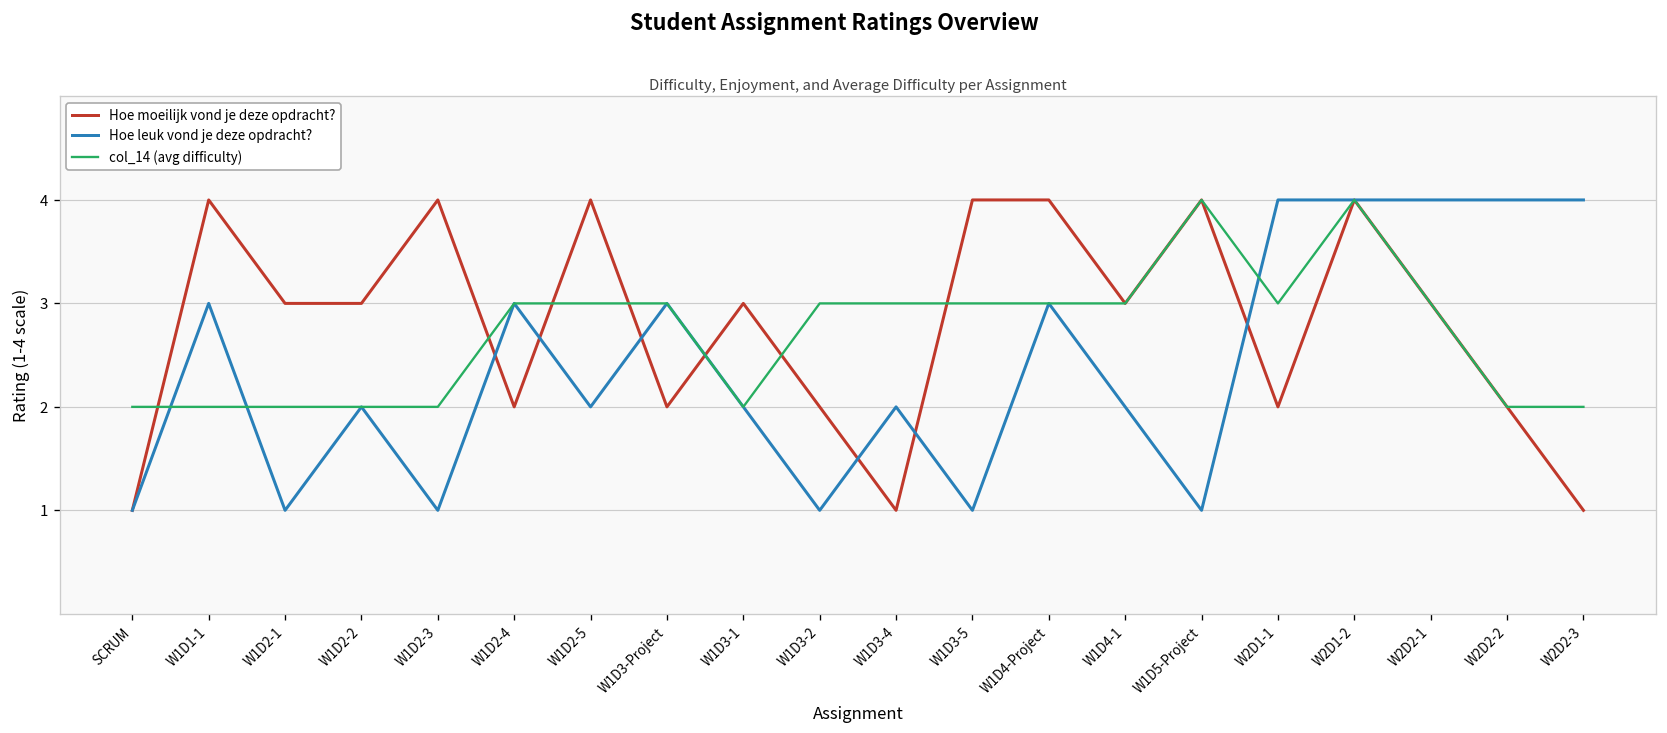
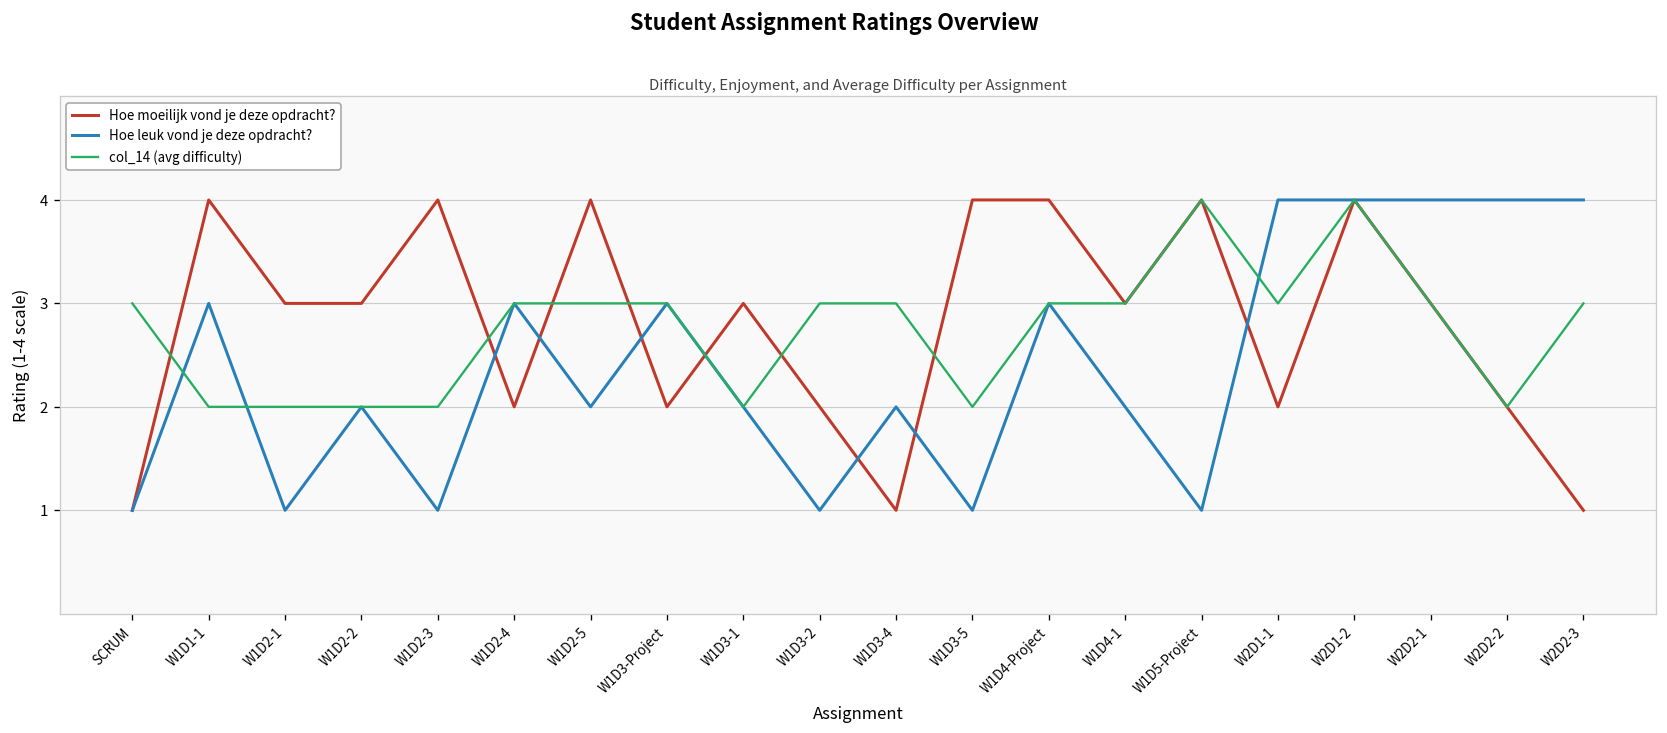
col_14 (avg difficulty), SCRUM: 2 -> 3
col_14 (avg difficulty), W1D3-5: 3 -> 2
col_14 (avg difficulty), W2D2-3: 2 -> 3
